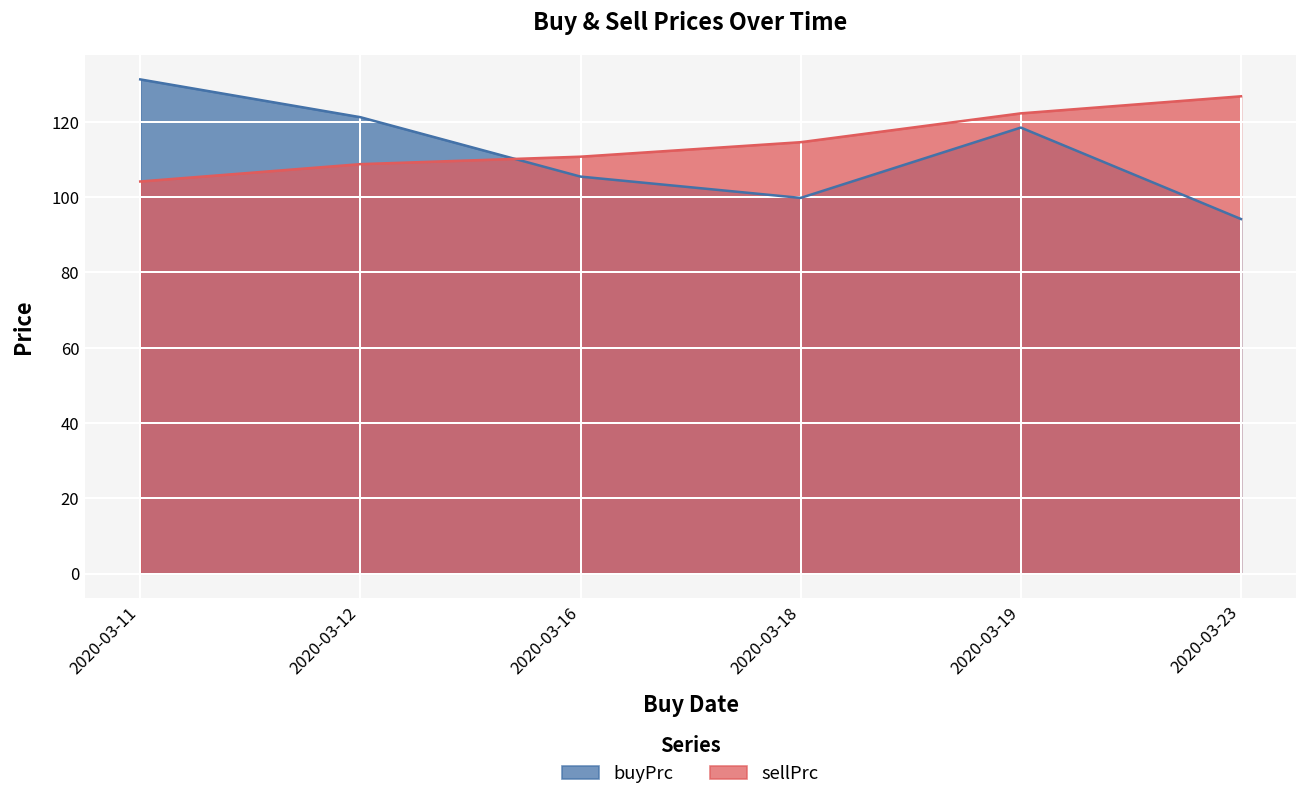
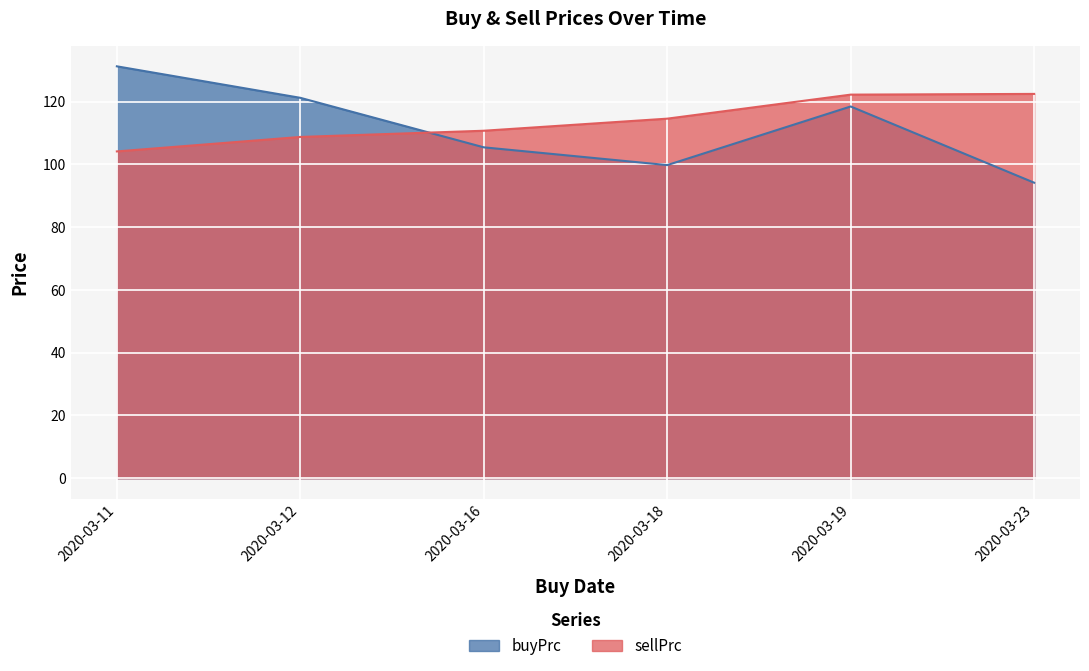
sellPrc, 2020-03-23: 127 -> 123
